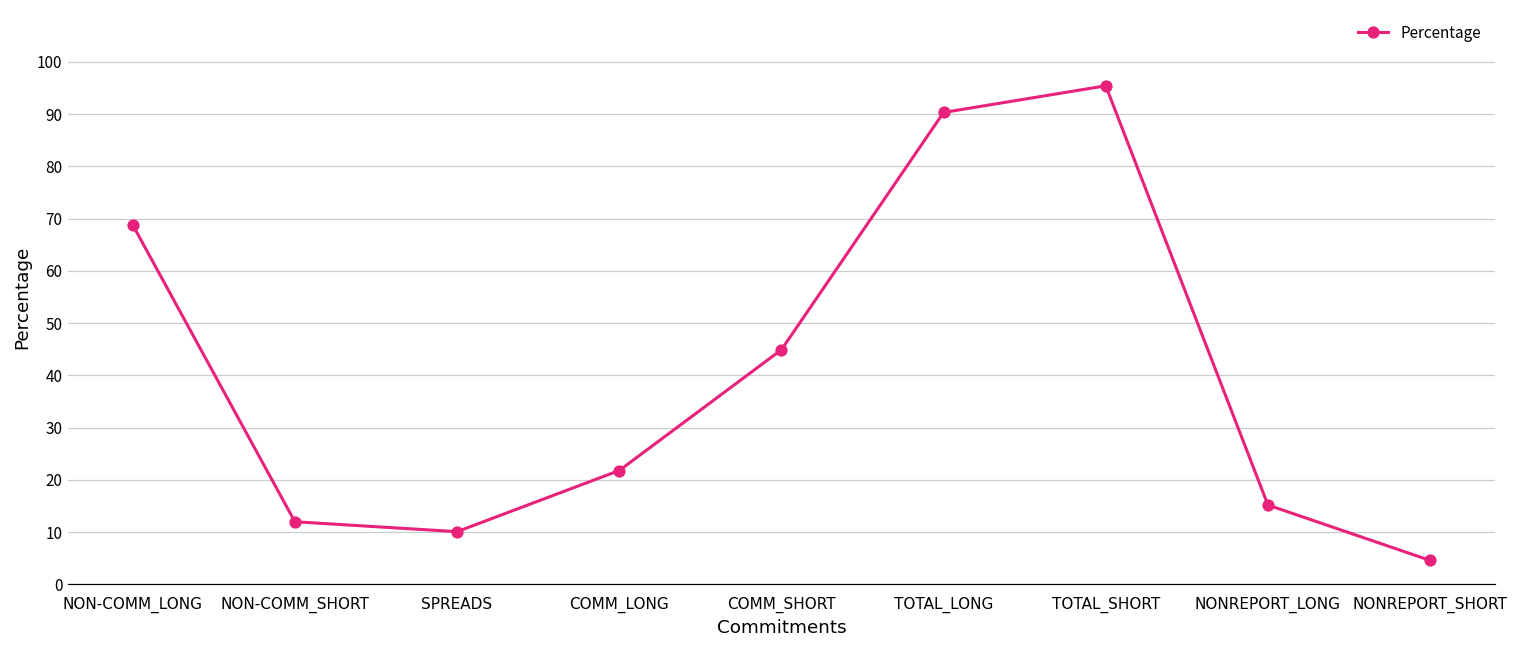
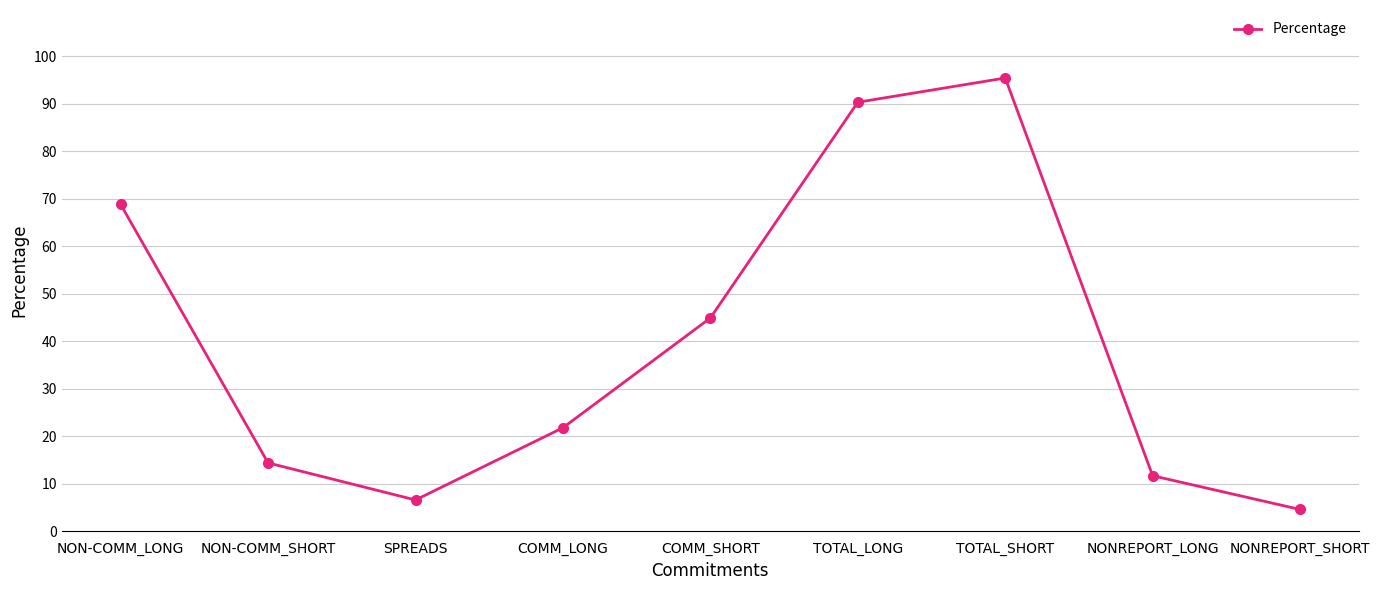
NON-COMM_SHORT: 12 -> 14
SPREADS: 10 -> 7
NONREPORT_LONG: 15 -> 12
